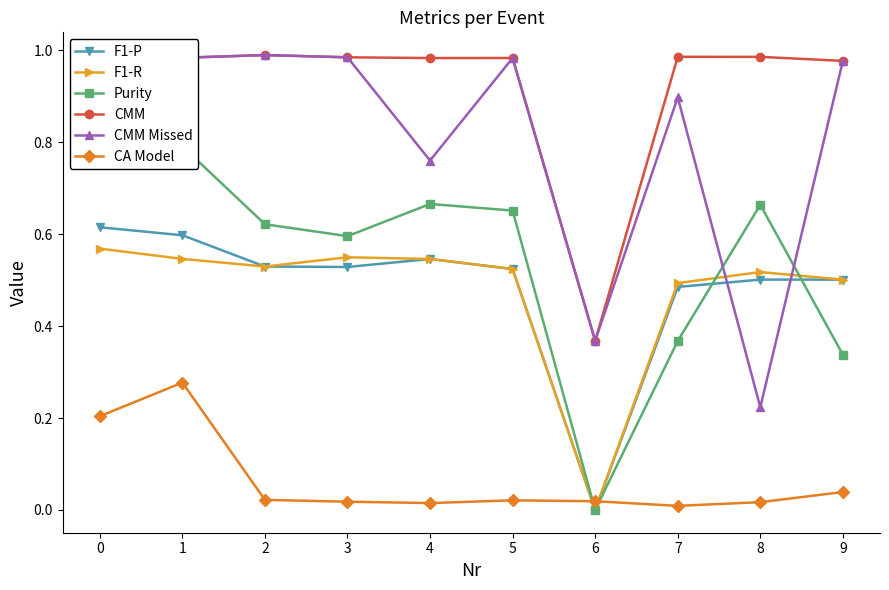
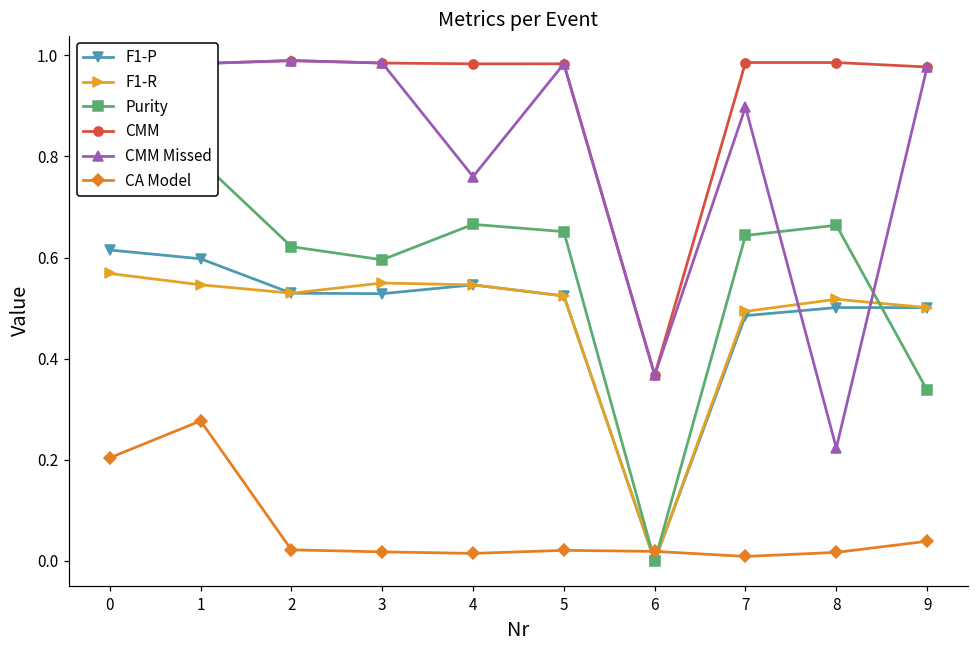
Purity, 7: 0.37 -> 0.64
